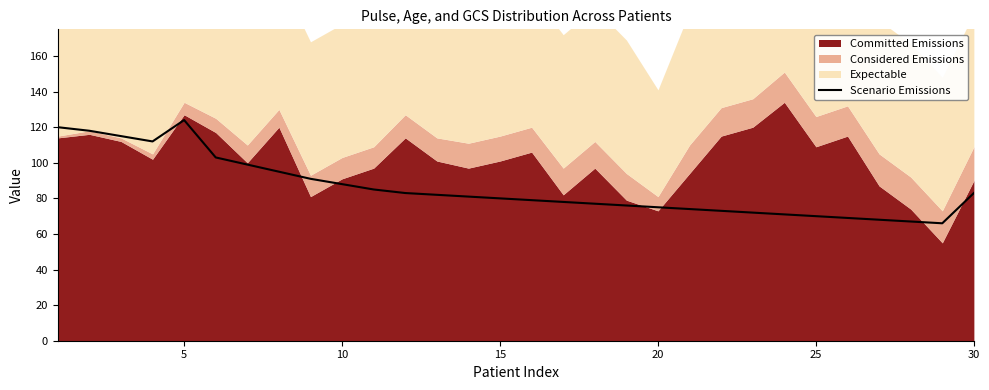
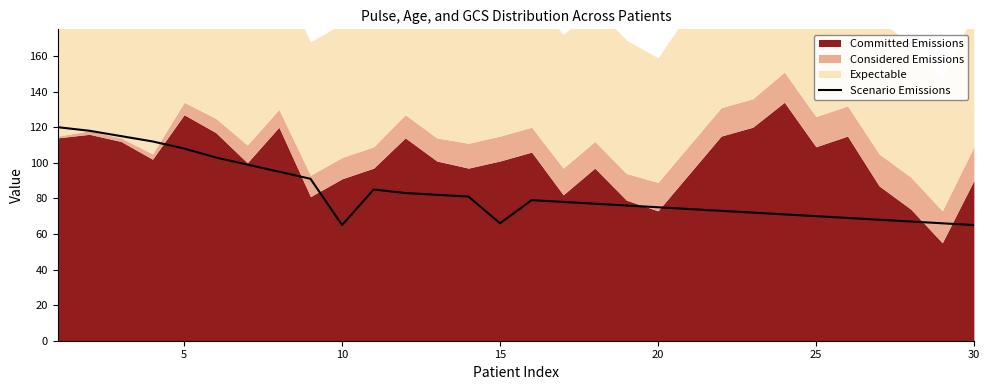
Scenario Emissions, 5: 124 -> 108
Scenario Emissions, 10: 88 -> 65
Scenario Emissions, 15: 80 -> 66
Considered Emissions, 20: 8 -> 16
Expectable, 20: 60 -> 70
Scenario Emissions, 30: 83 -> 65
